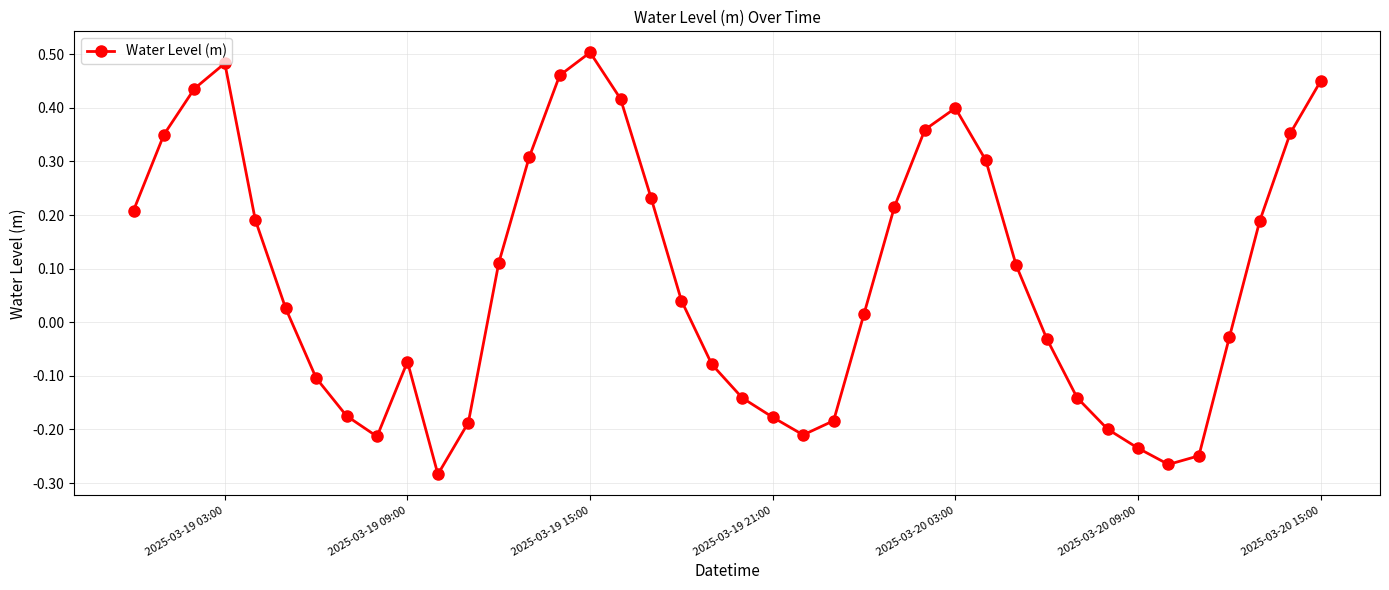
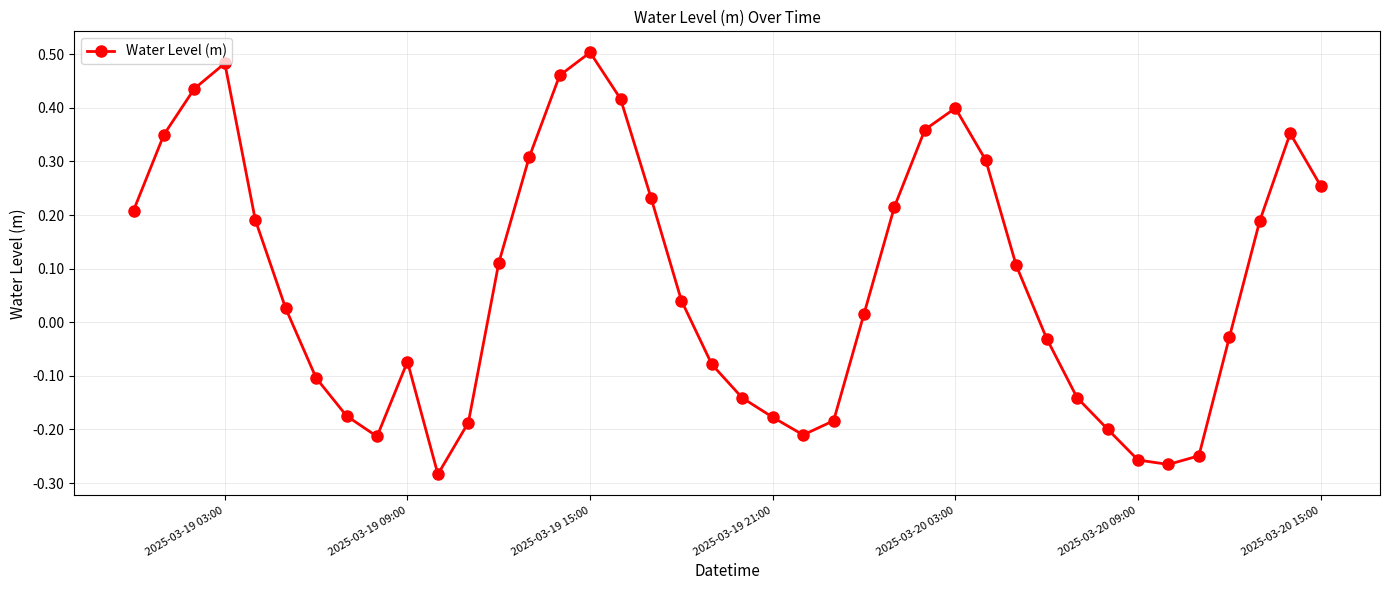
2025-03-20 09:00: -0.23 -> -0.26
2025-03-20 15:00: 0.45 -> 0.25
